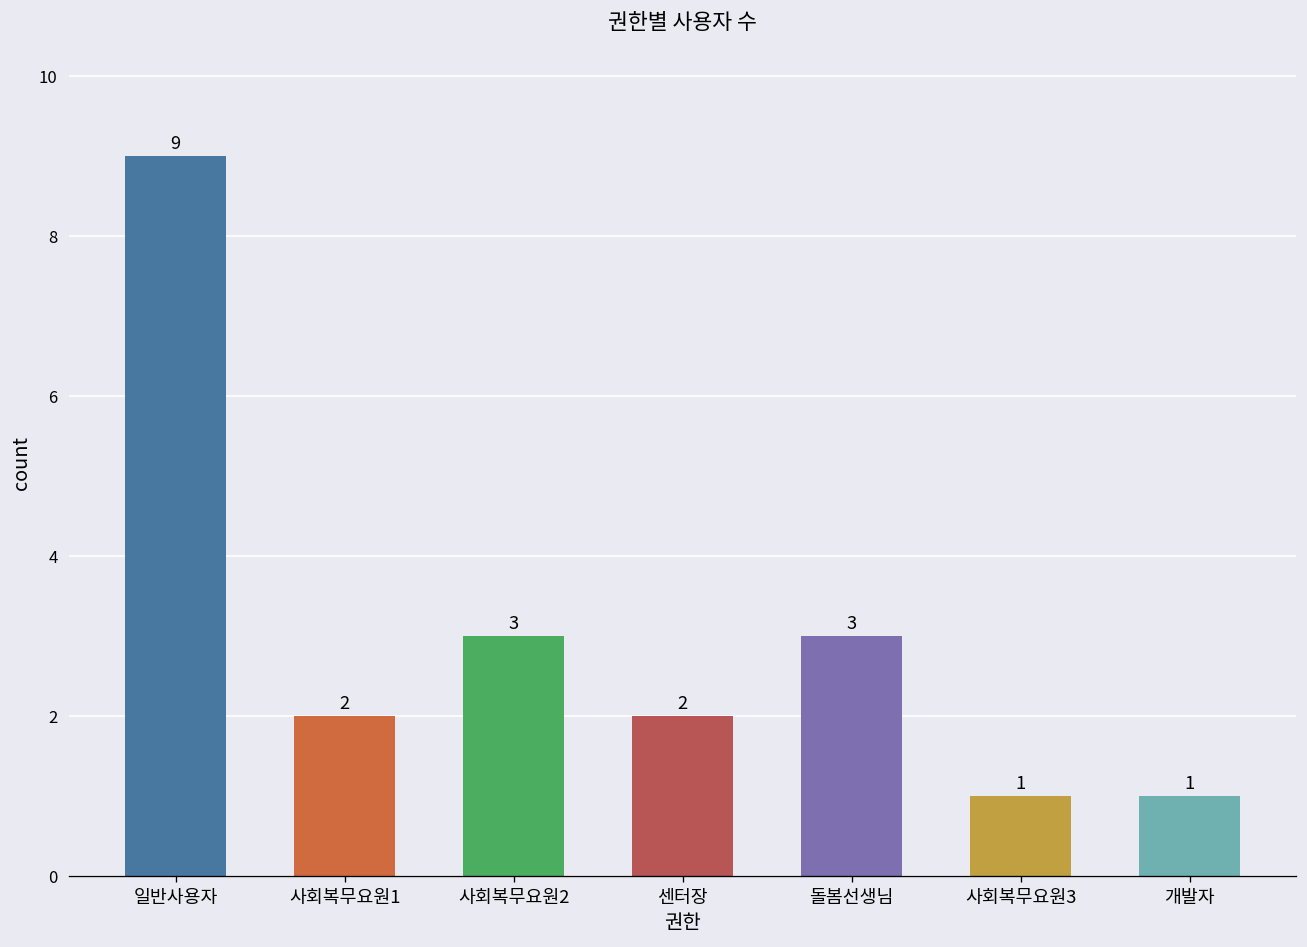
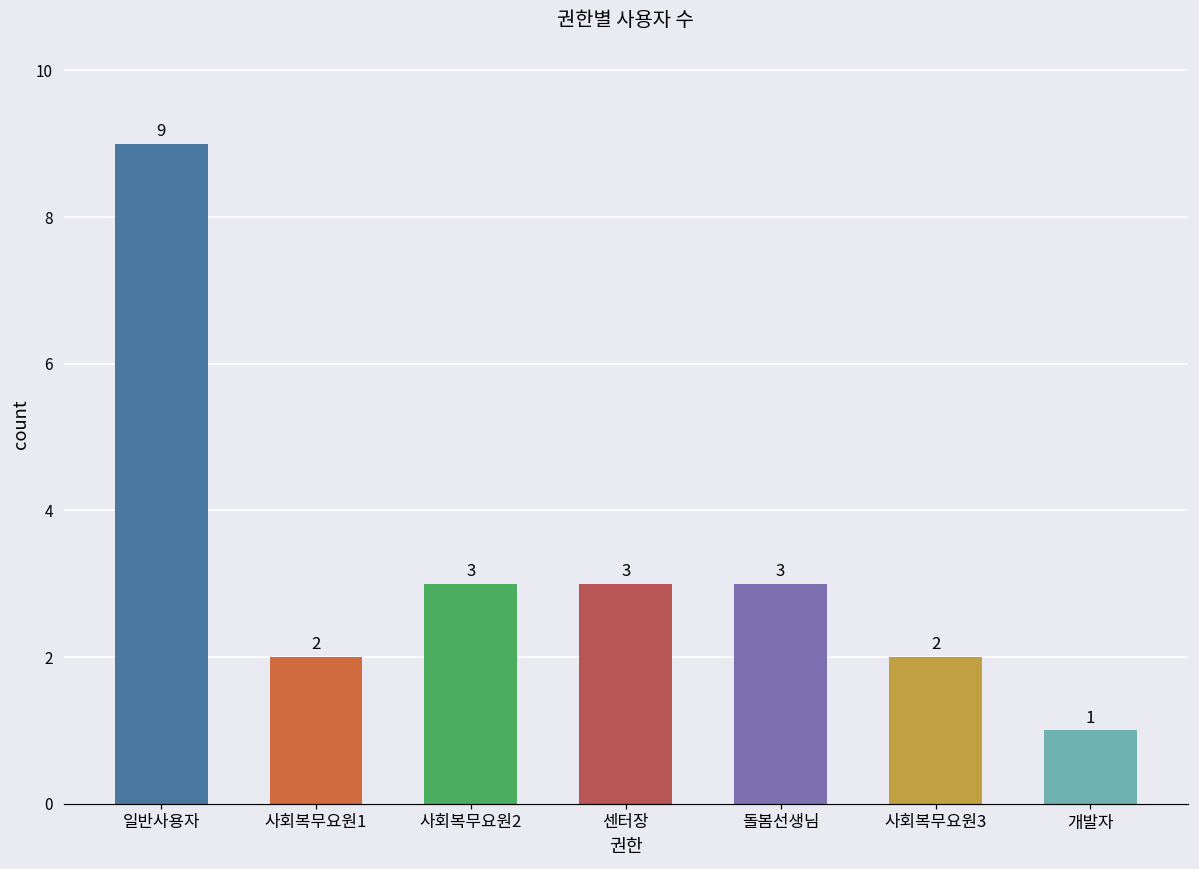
센터장: 2 -> 3
사회복무요원3: 1 -> 2
